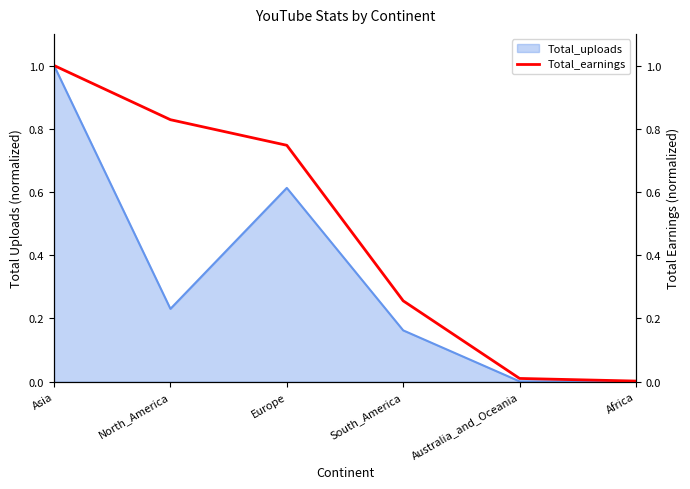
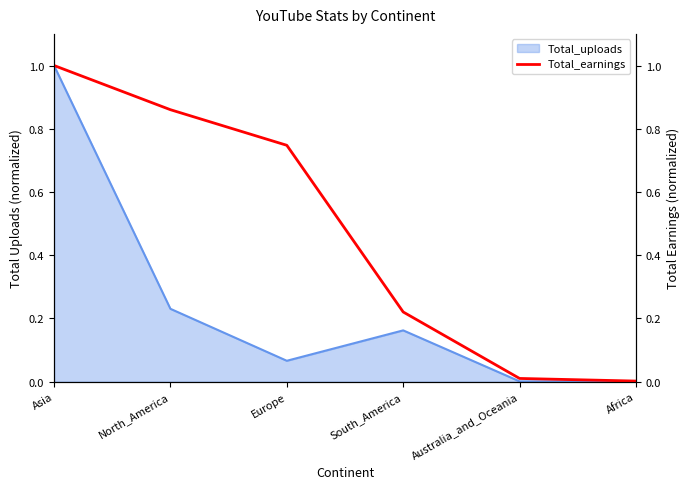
Total_uploads, Europe: 0.61 -> 0.07
Total_earnings, North_America: 0.83 -> 0.86
Total_earnings, South_America: 0.26 -> 0.22
